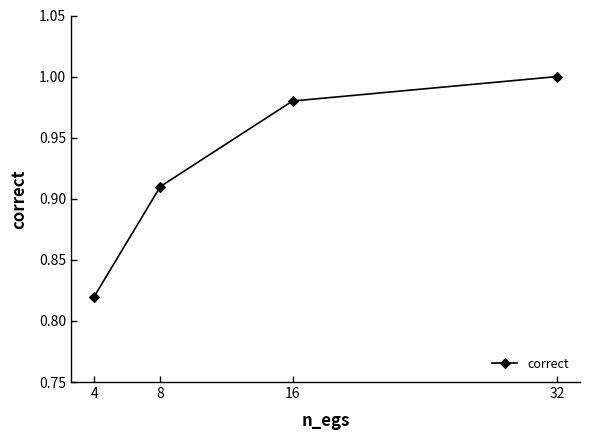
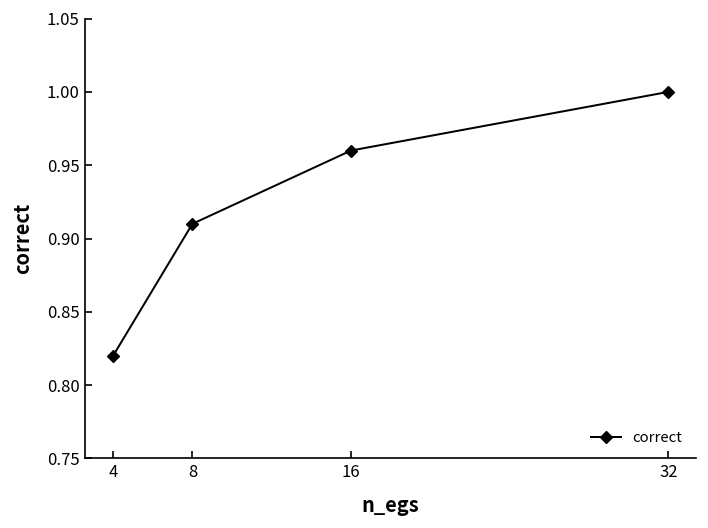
16: 0.98 -> 0.96
